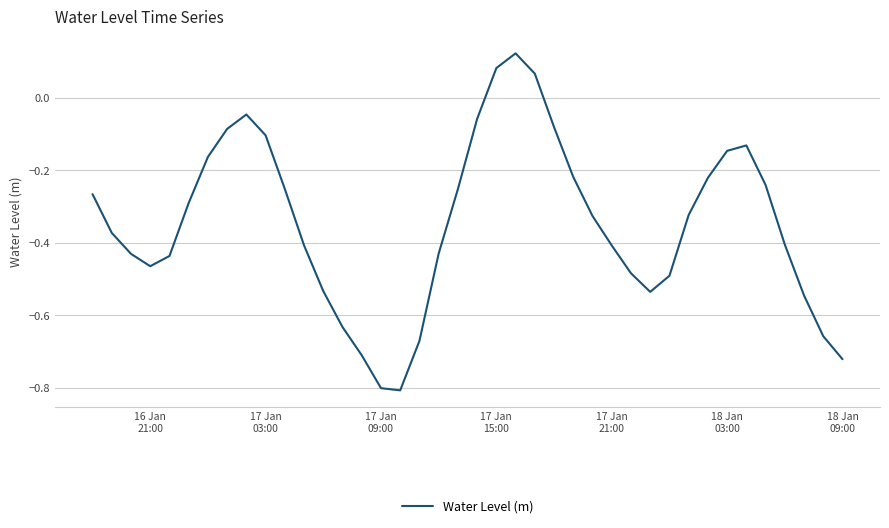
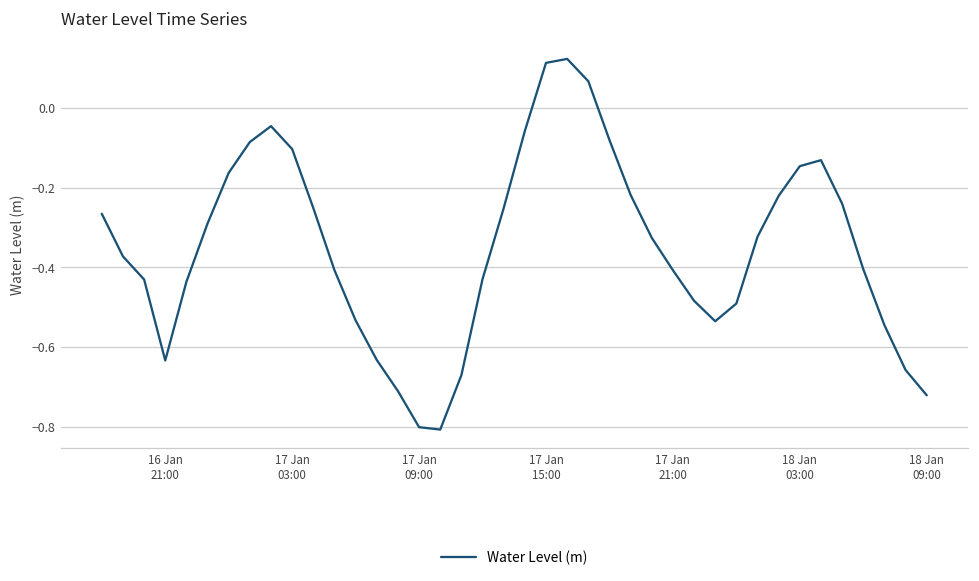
16 Jan 21:00: -0.46 -> -0.63
17 Jan 15:00: 0.08 -> 0.11
